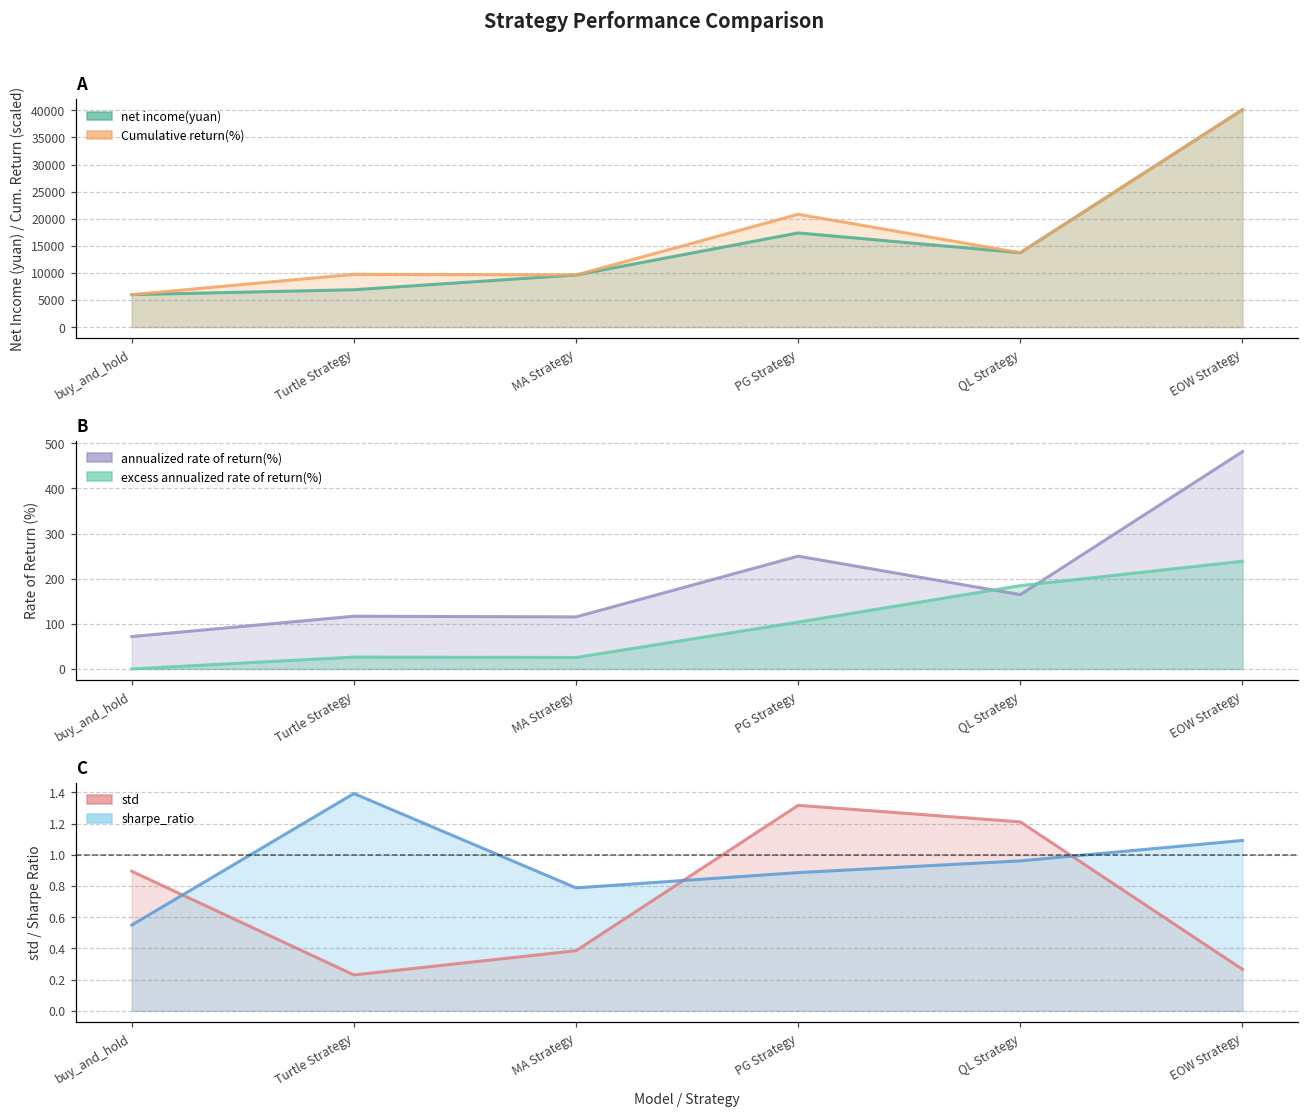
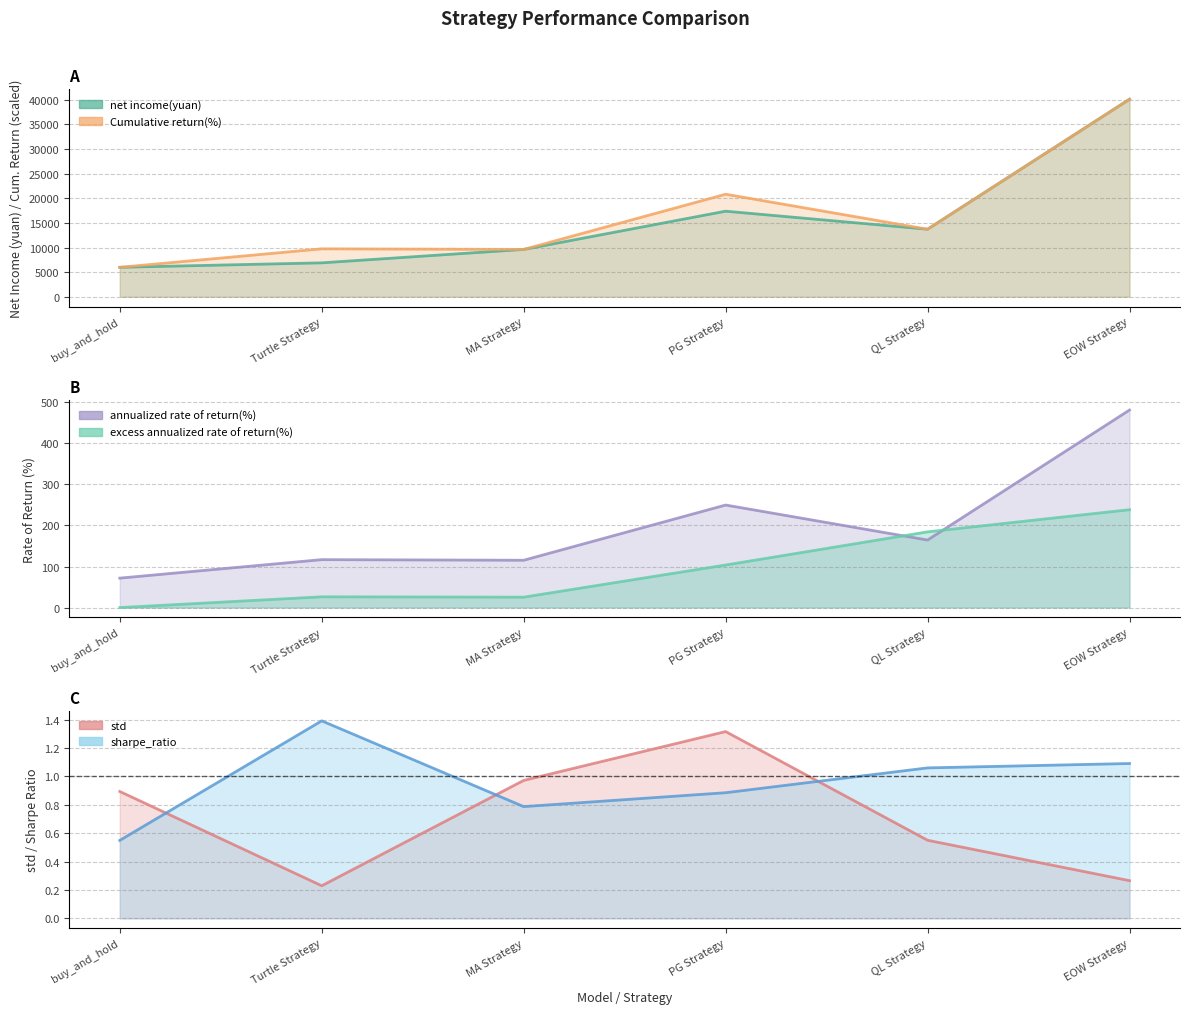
C, std, MA Strategy: 0.39 -> 0.97
C, std, QL Strategy: 1.21 -> 0.55
C, sharpe_ratio, QL Strategy: 0.96 -> 1.06
